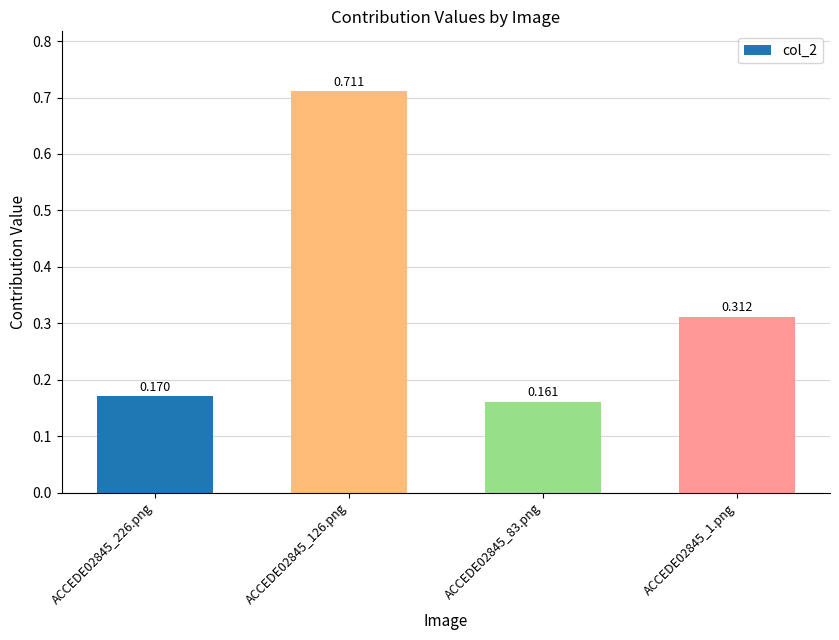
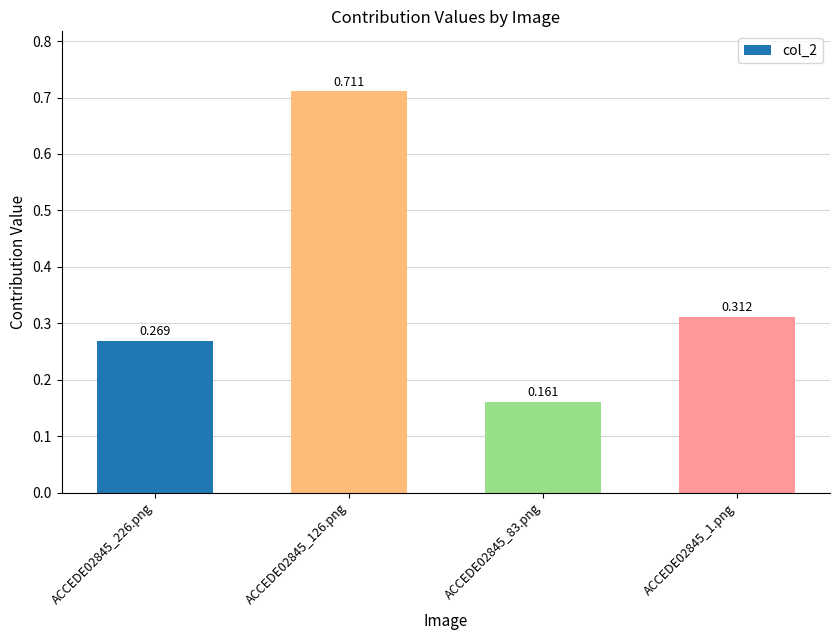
ACCEDE02845_226.png: 0.170 -> 0.269
